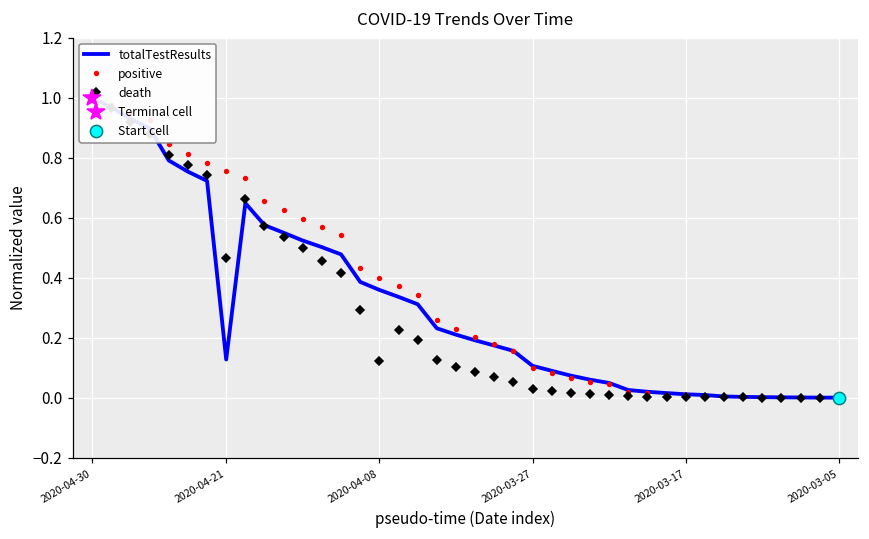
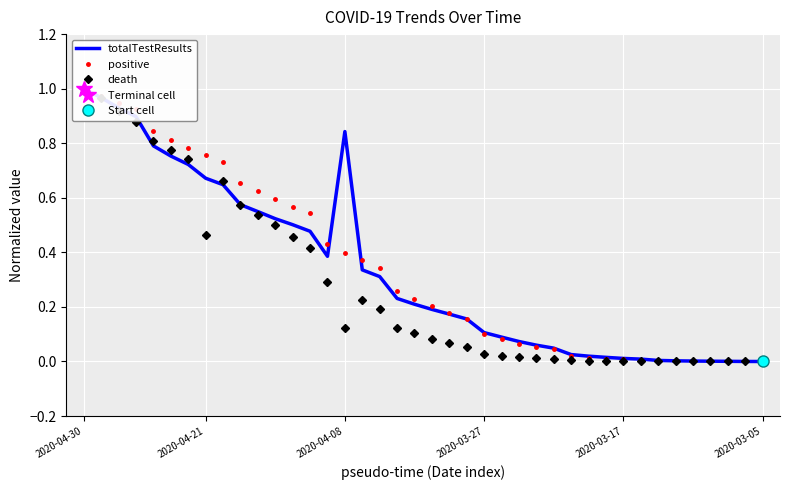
totalTestResults, 2020-04-21: 0.13 -> 0.67
totalTestResults, 2020-04-08: 0.36 -> 0.84
